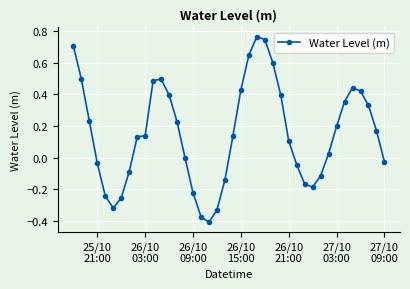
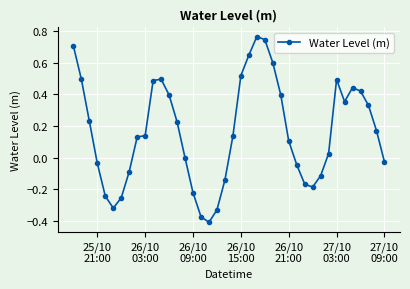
26/10 15:00: 0.43 -> 0.52
27/10 03:00: 0.20 -> 0.49
